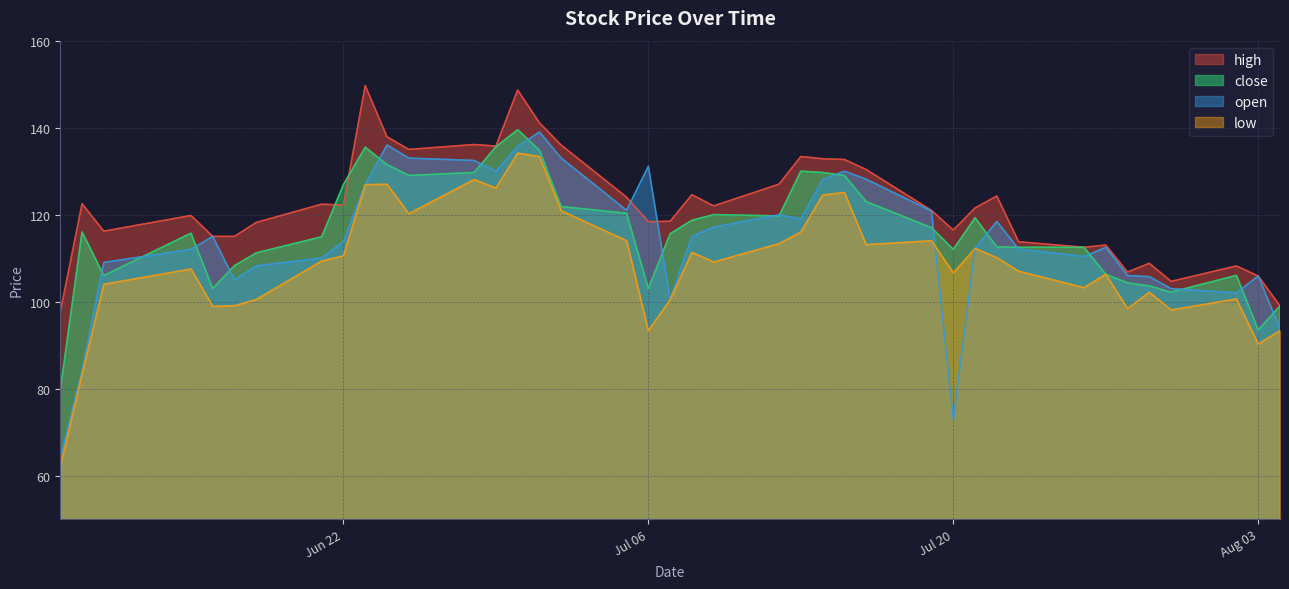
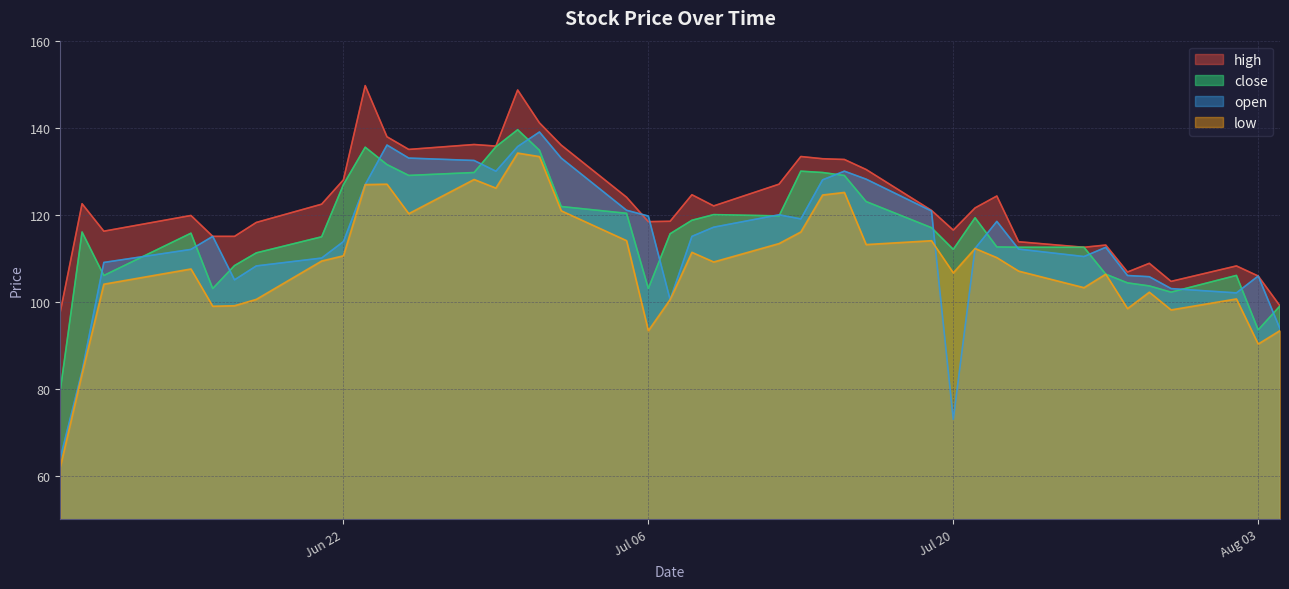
high, Jun 22: 122 -> 128
open, Jul 06: 131 -> 120
